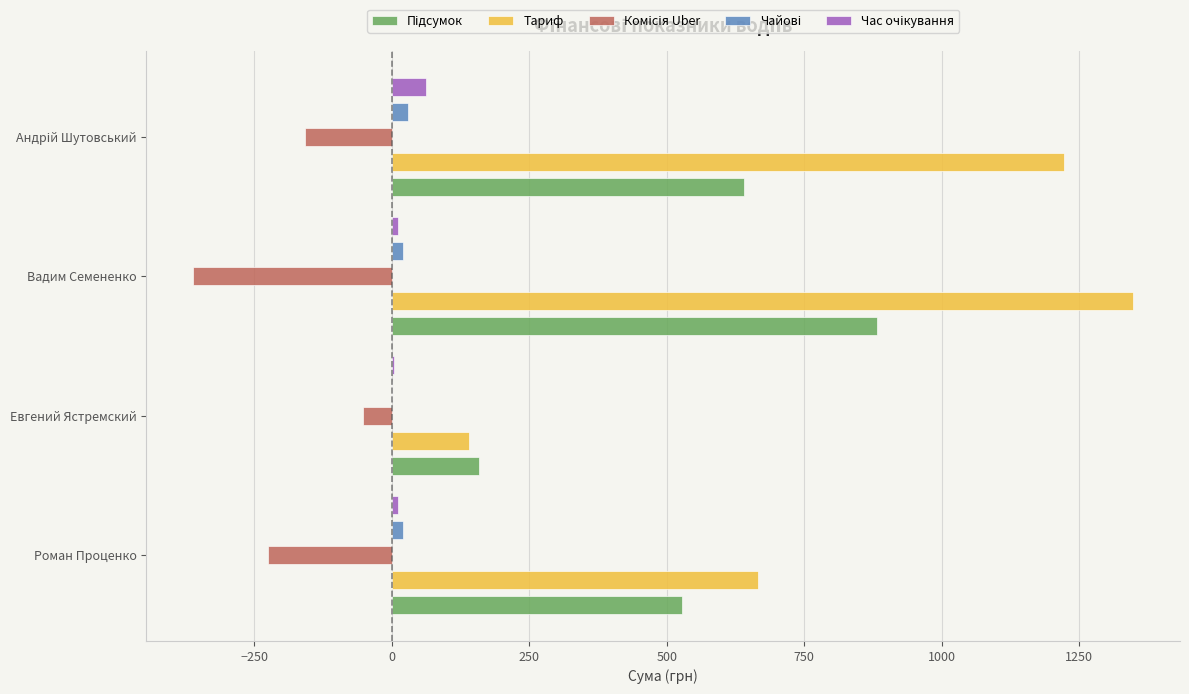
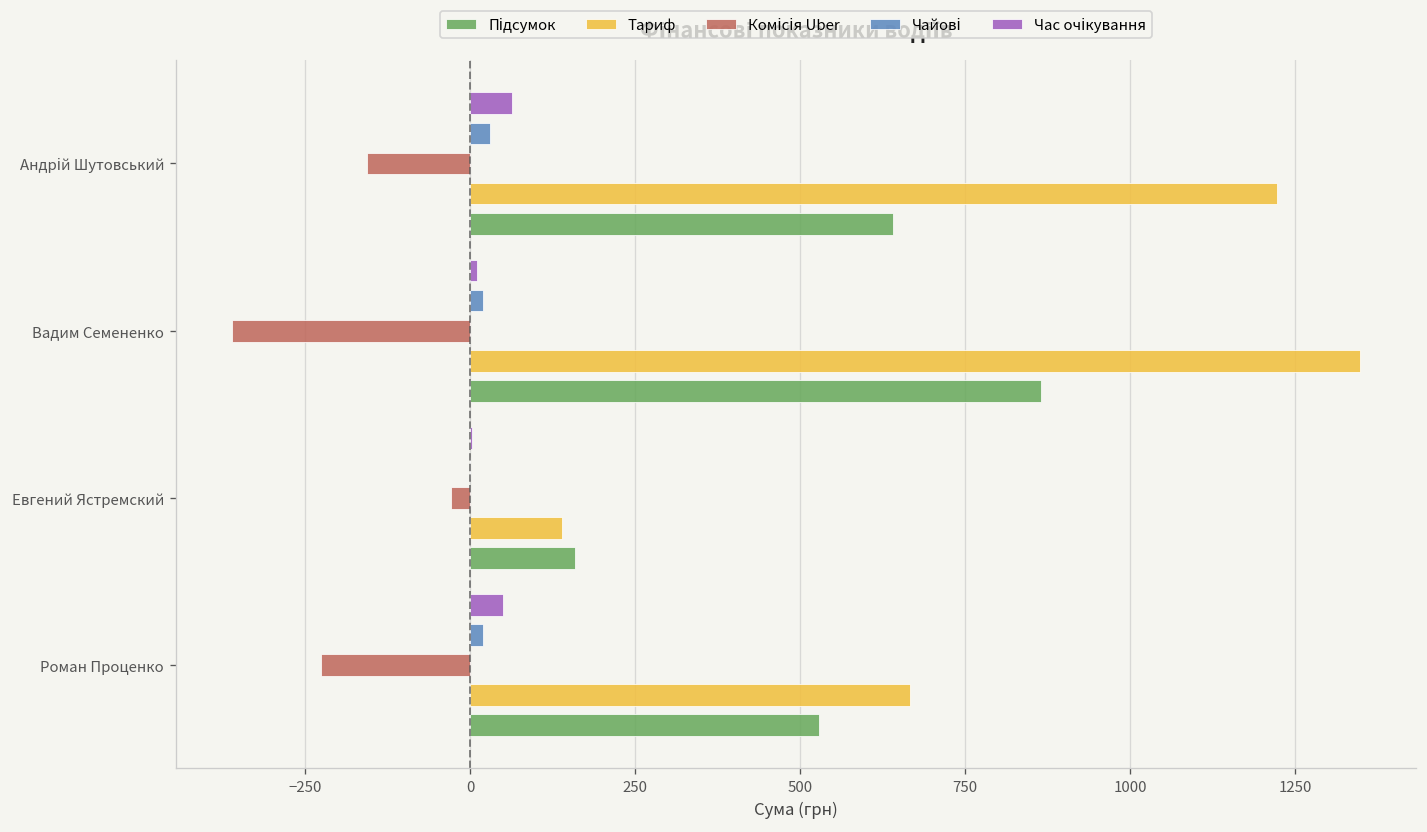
Підсумок, Вадим Семененко: 880 -> 870
Комісія Uber, Евгений Ястремский: -50 -> -30
Час очікування, Роман Проценко: 10 -> 50
